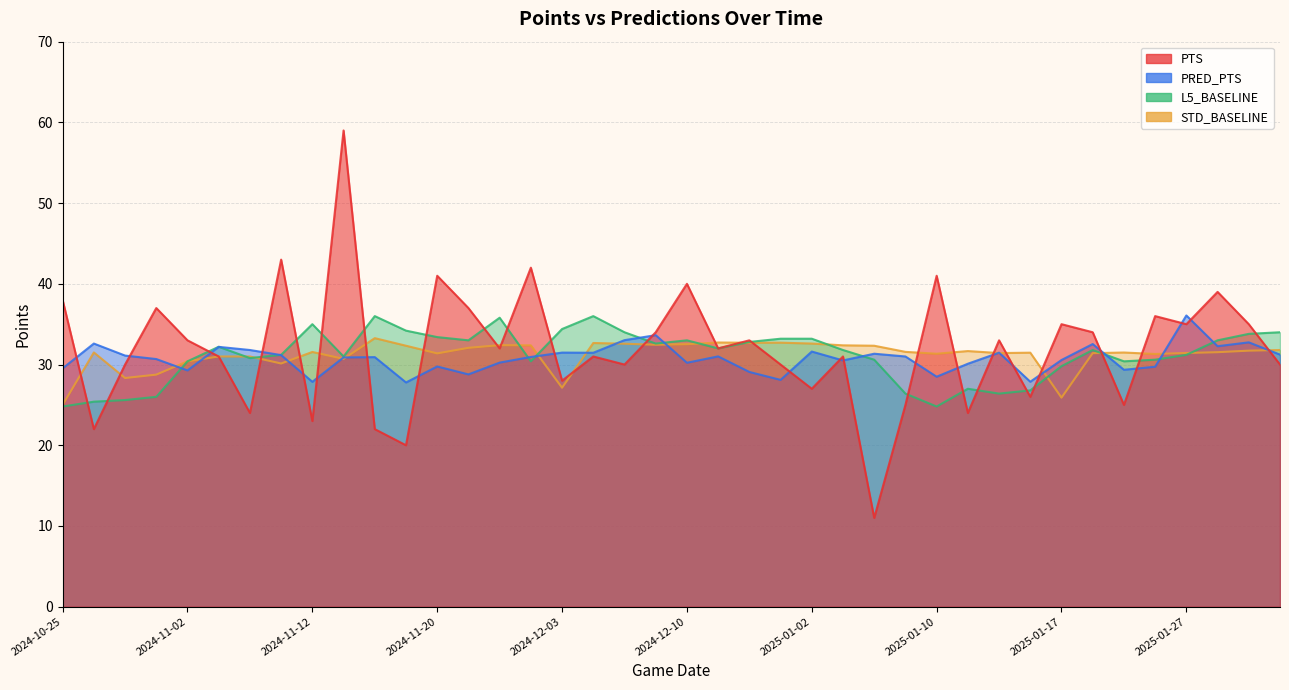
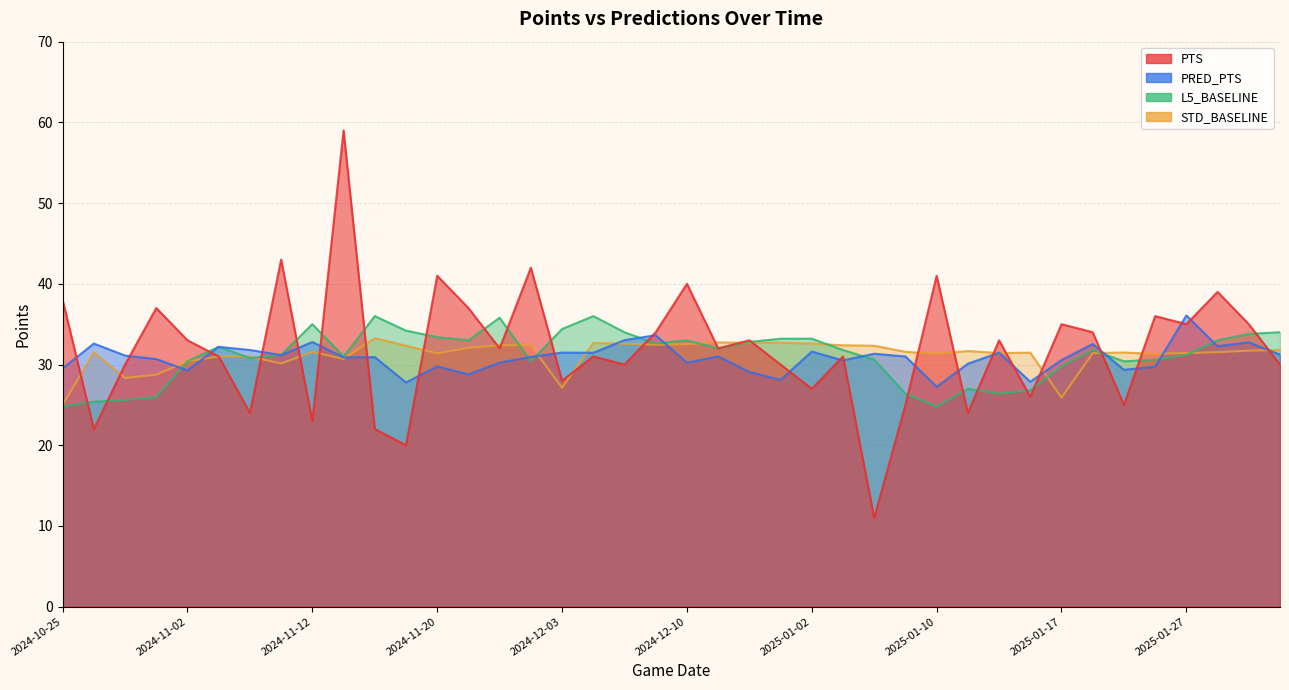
PRED_PTS, 2024-11-12: 28 -> 33
PRED_PTS, 2025-01-10: 28 -> 27
